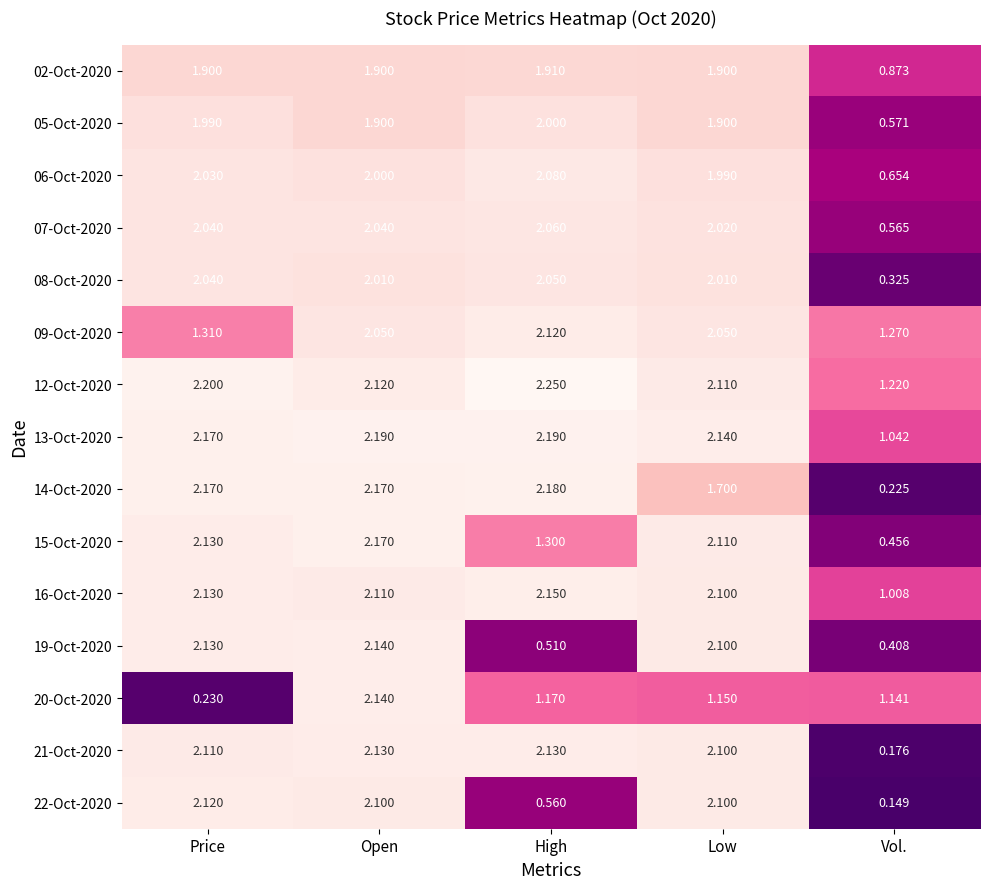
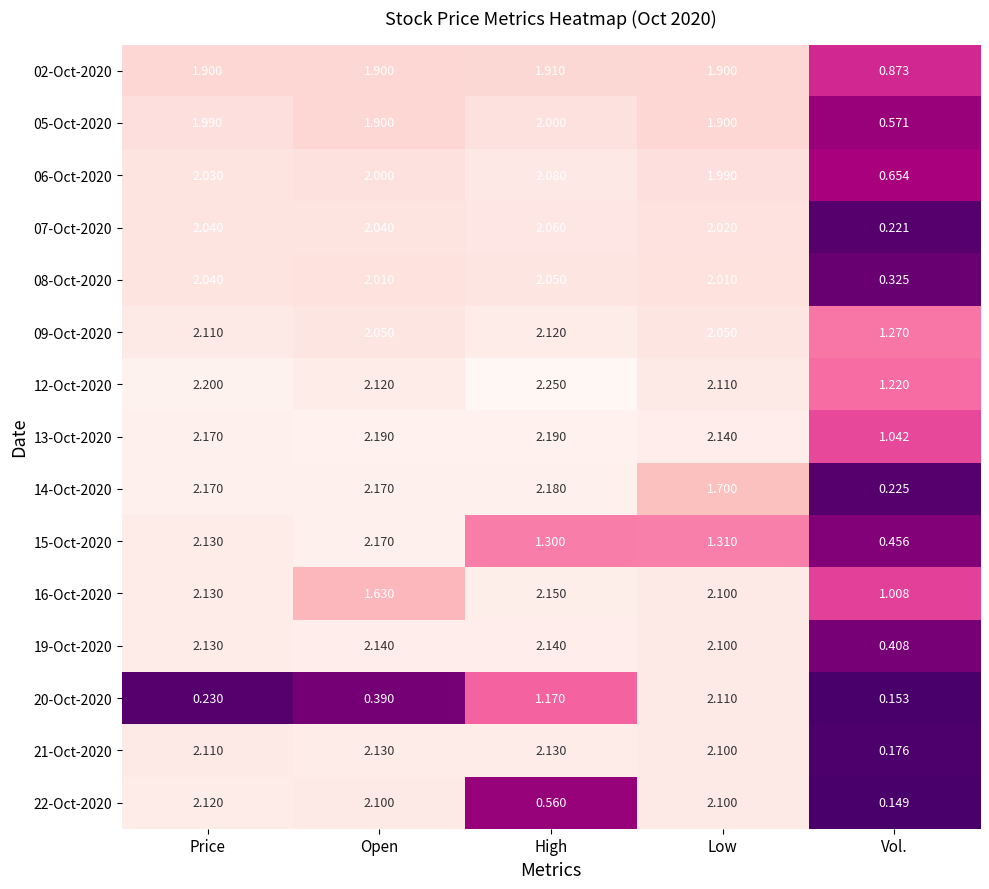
07-Oct-2020, Vol.: 0.565 -> 0.221
09-Oct-2020, Price: 1.310 -> 2.110
15-Oct-2020, Low: 2.110 -> 1.310
16-Oct-2020, Open: 2.110 -> 1.630
19-Oct-2020, High: 0.510 -> 2.140
20-Oct-2020, Open: 2.140 -> 0.390
20-Oct-2020, Low: 1.150 -> 2.110
20-Oct-2020, Vol.: 1.141 -> 0.153
